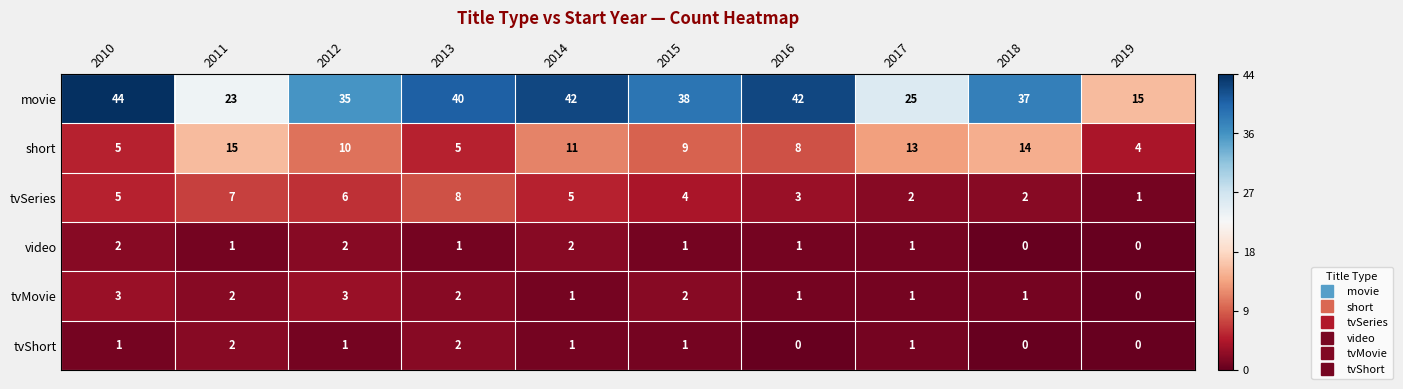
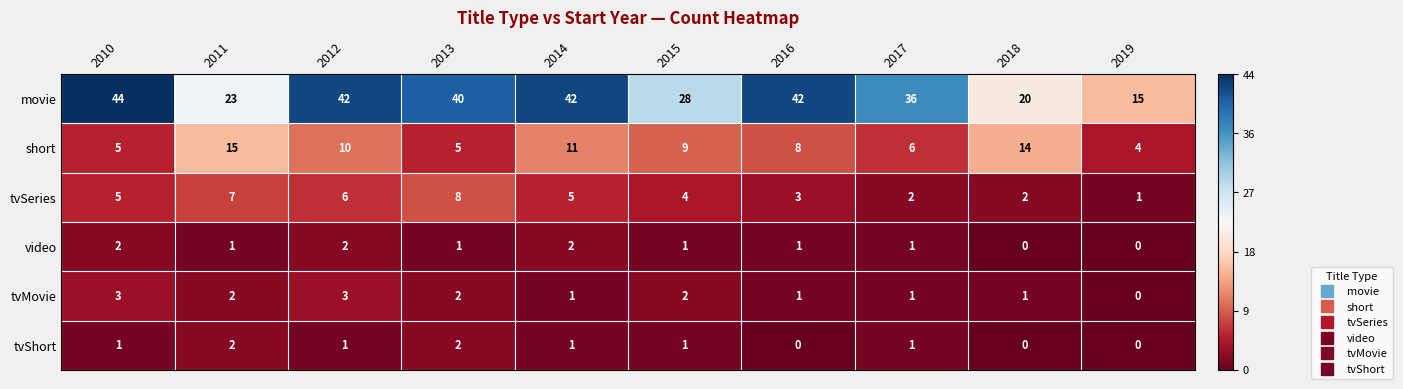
movie, 2012: 35 -> 42
movie, 2015: 38 -> 28
movie, 2017: 25 -> 36
movie, 2018: 37 -> 20
short, 2017: 13 -> 6
